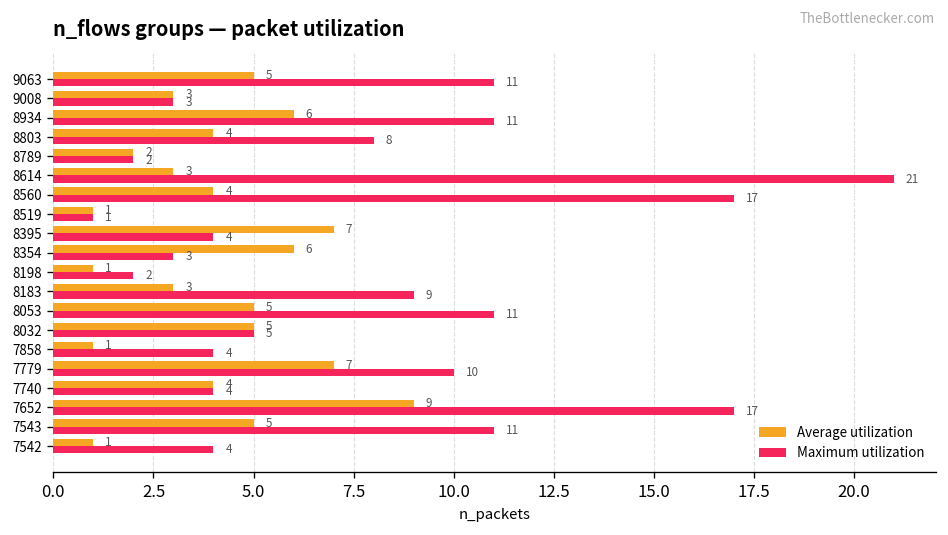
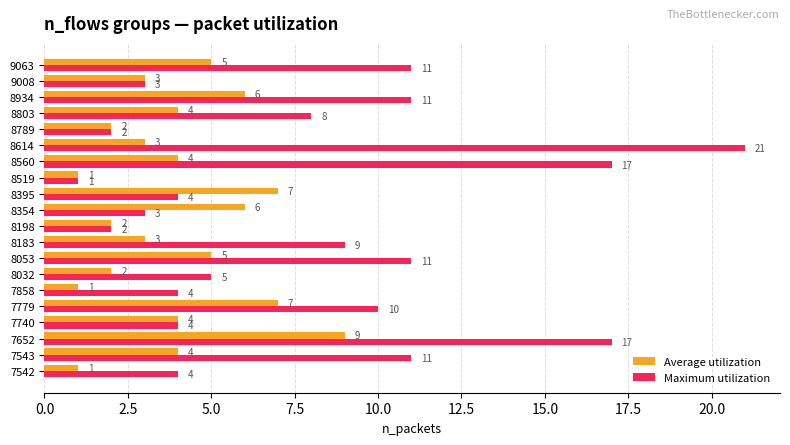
Average utilization, 8198: 1 -> 2
Average utilization, 8032: 5 -> 2
Average utilization, 7543: 5 -> 4
